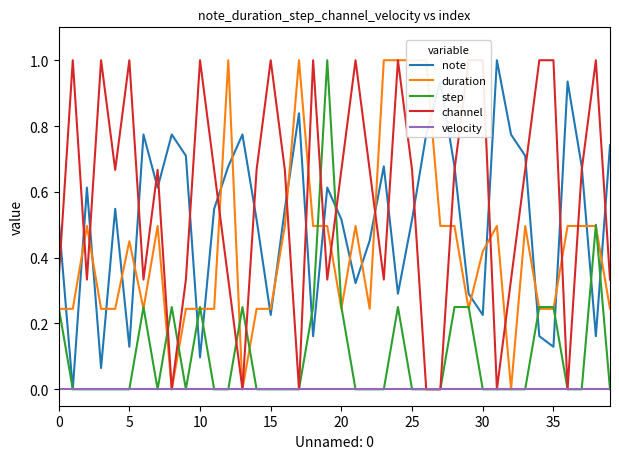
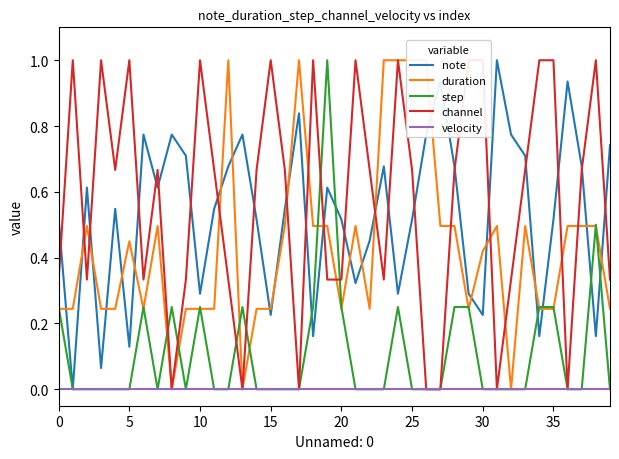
note, 10: 0.10 -> 0.29
channel, 20: 0.67 -> 0.33
note, 35: 0.13 -> 0.52
